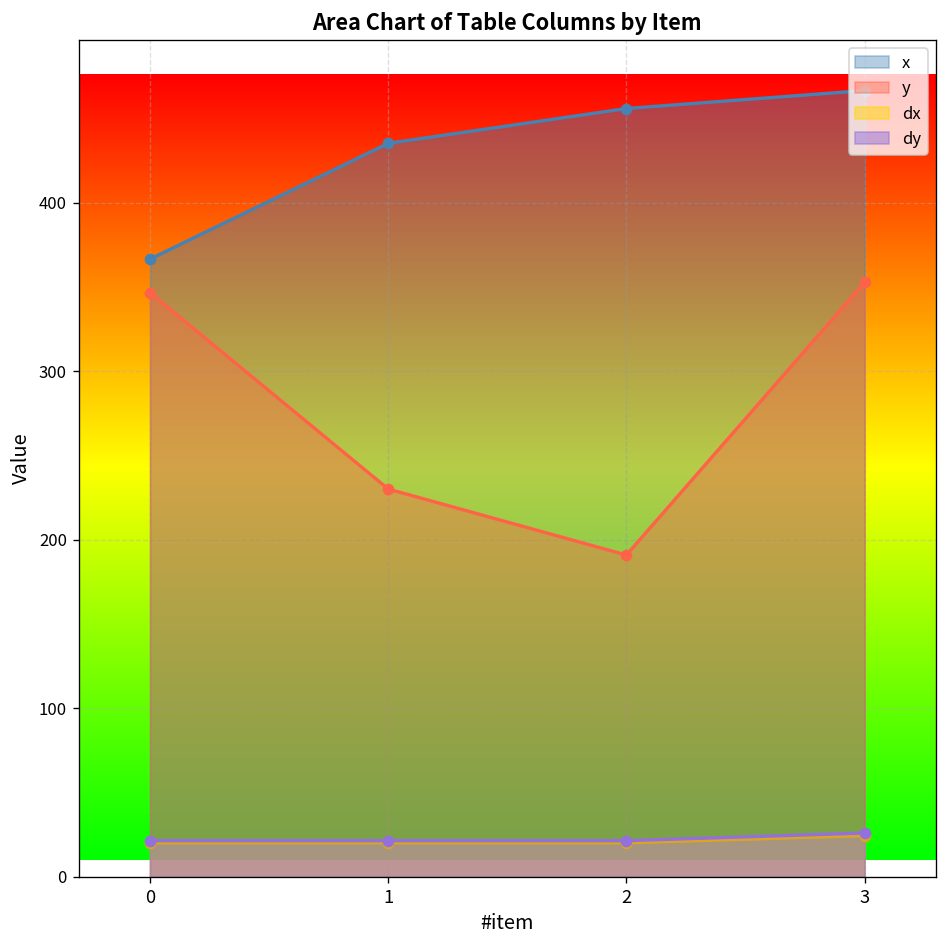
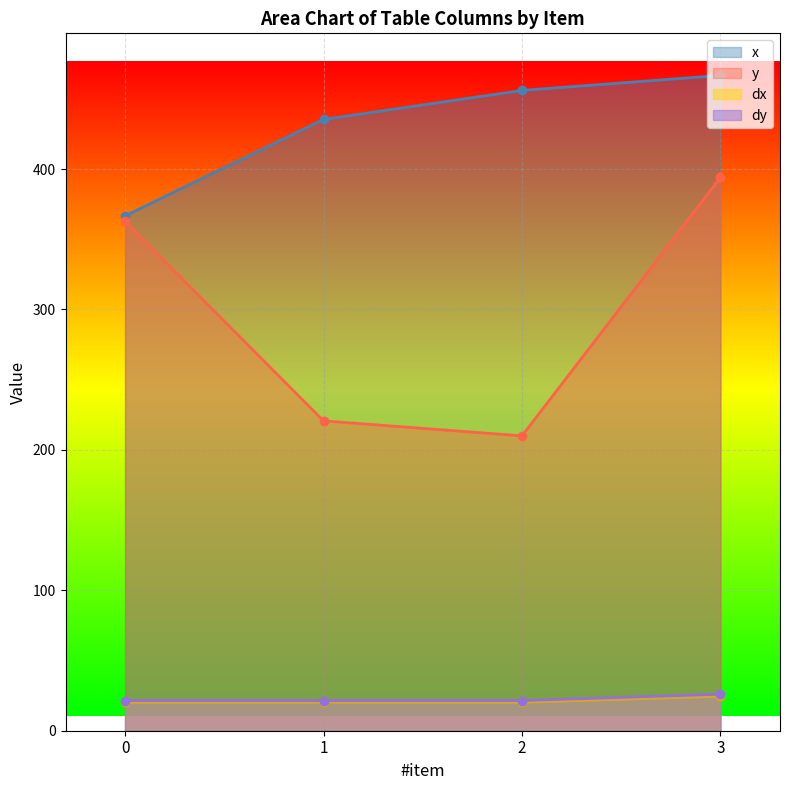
y, 0: 347 -> 363
y, 1: 230 -> 221
y, 2: 191 -> 210
y, 3: 353 -> 394
